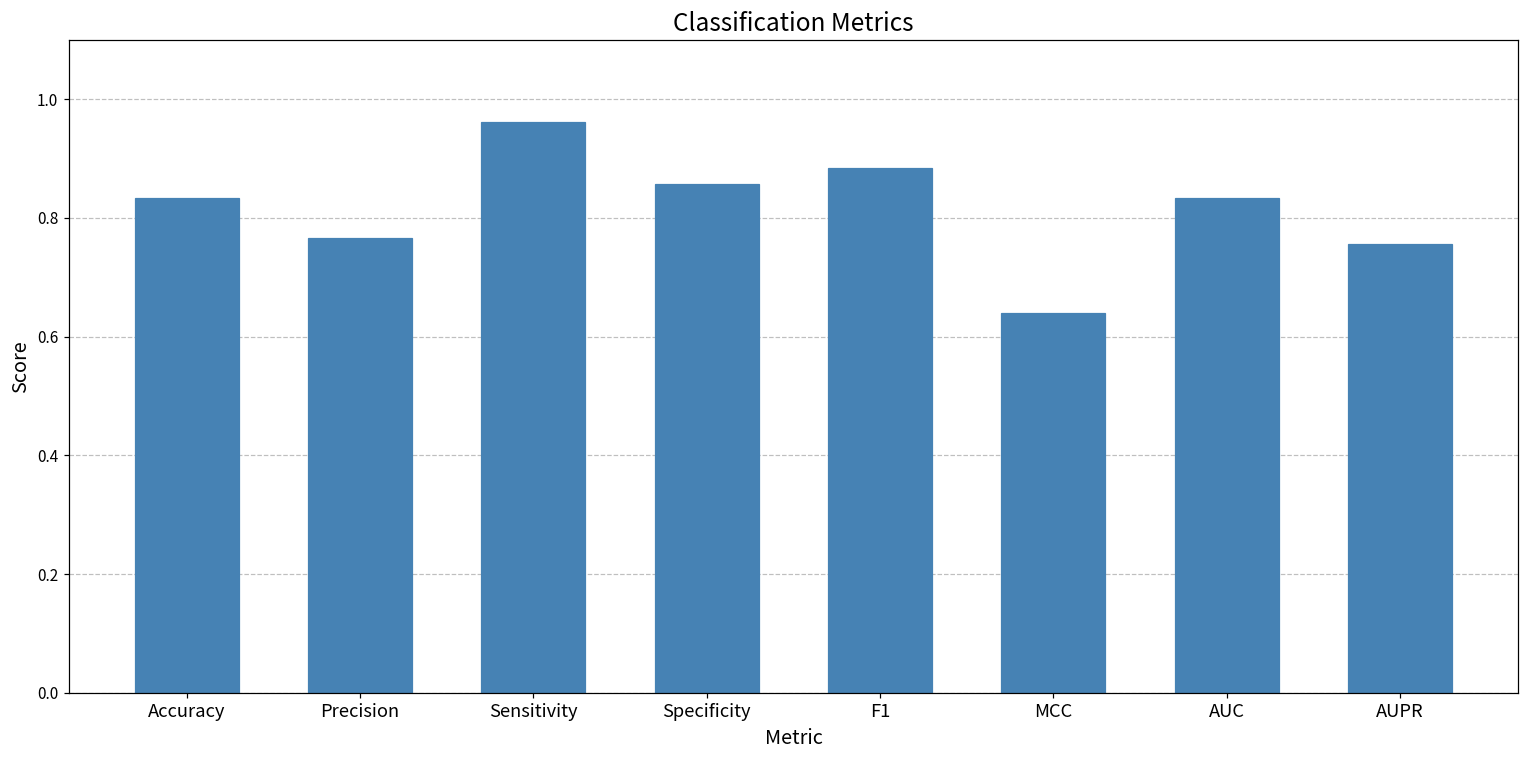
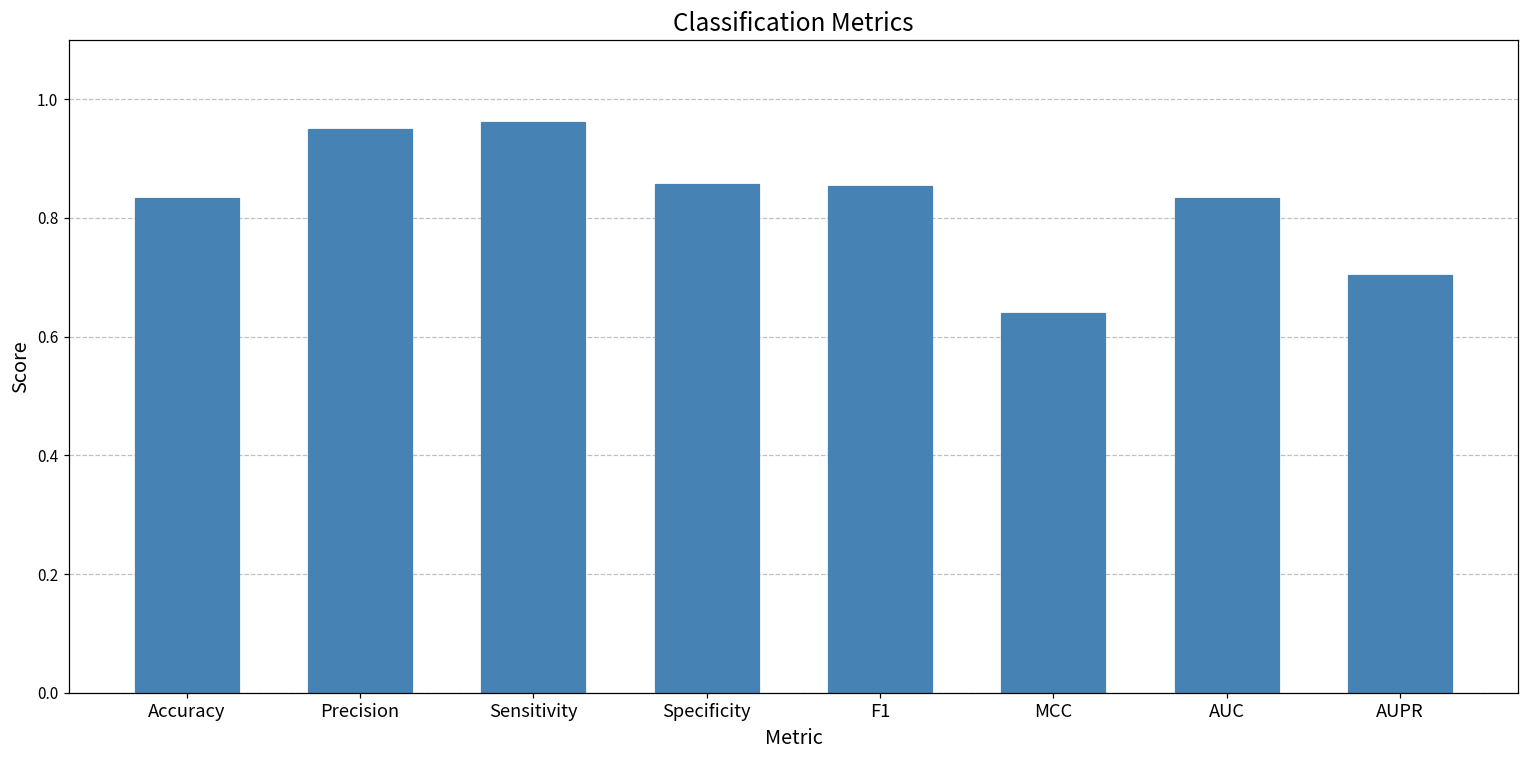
Precision: 0.77 -> 0.95
F1: 0.88 -> 0.85
AUPR: 0.76 -> 0.70
